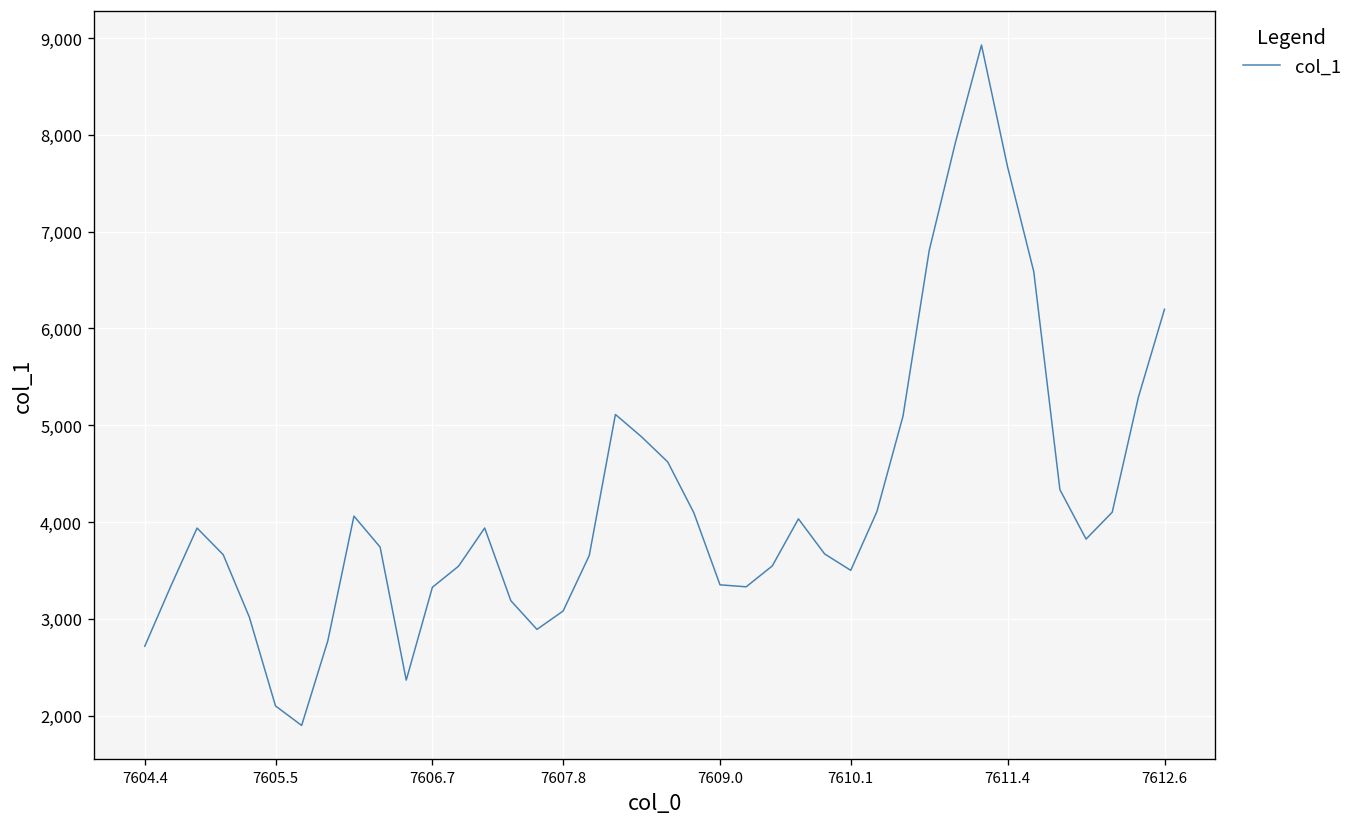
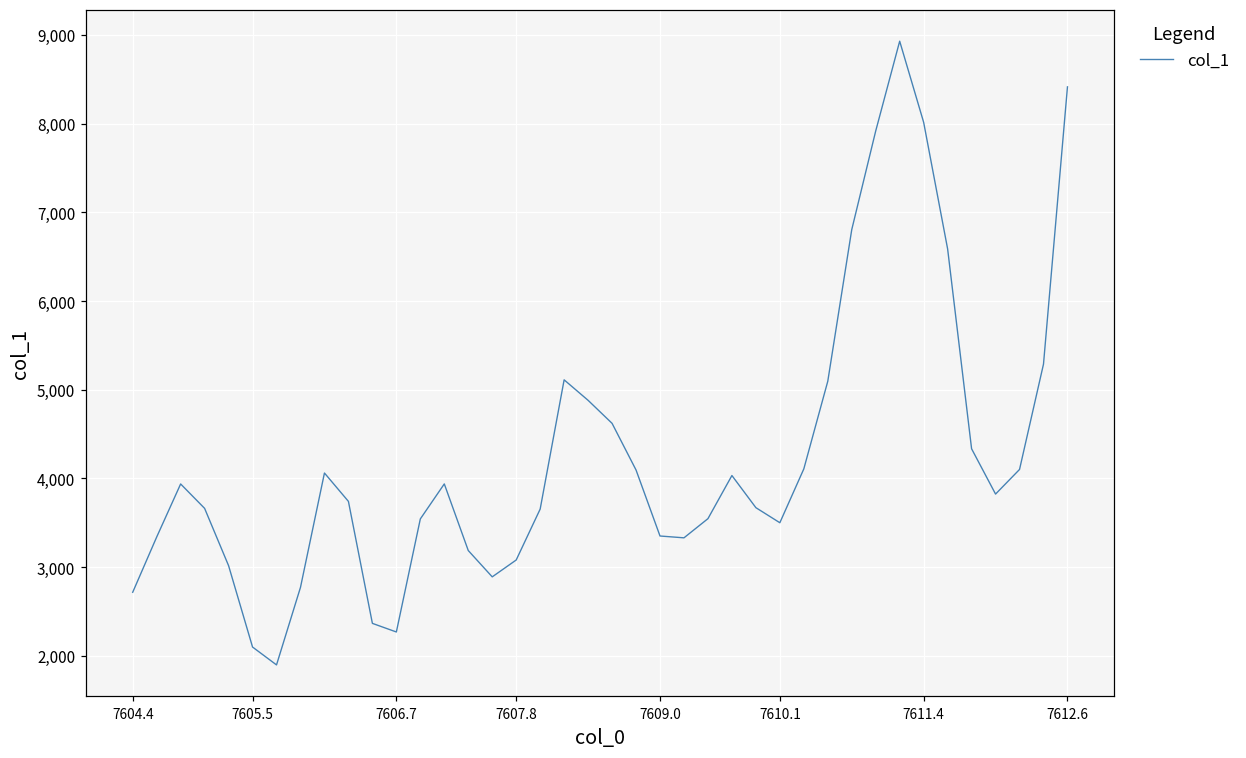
7606.7: 3,300 -> 2,300
7611.4: 7,700 -> 8,000
7612.6: 6,200 -> 8,400
